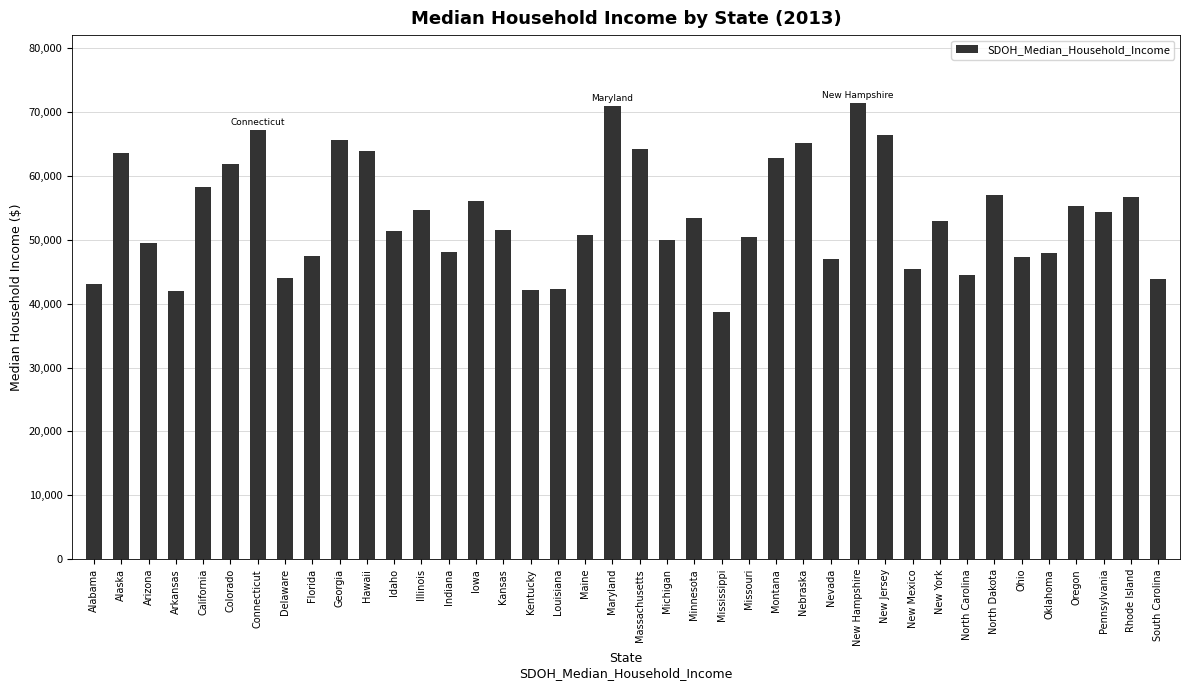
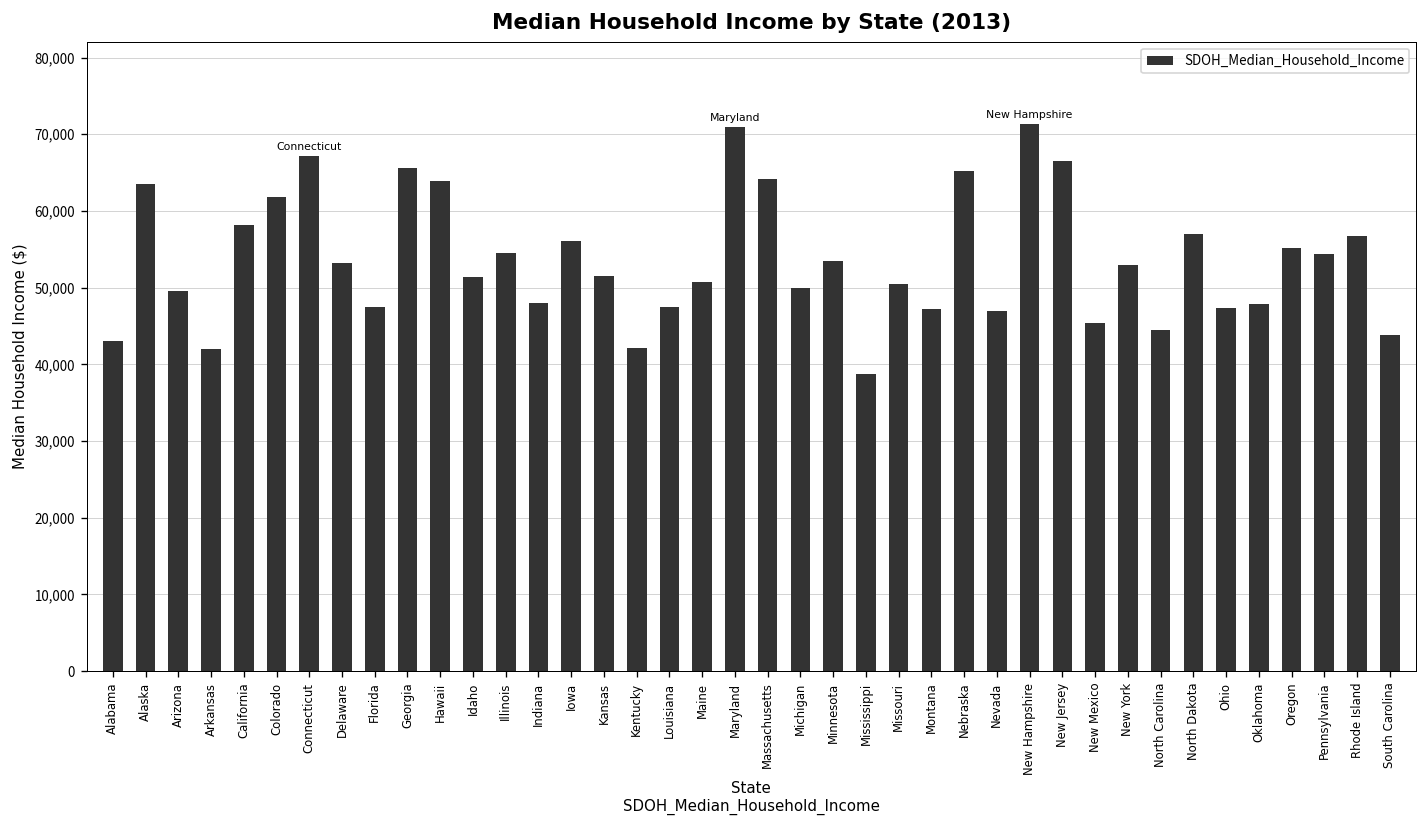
Delaware: 44,000 -> 53,000
Louisiana: 42,000 -> 48,000
Montana: 63,000 -> 47,000
